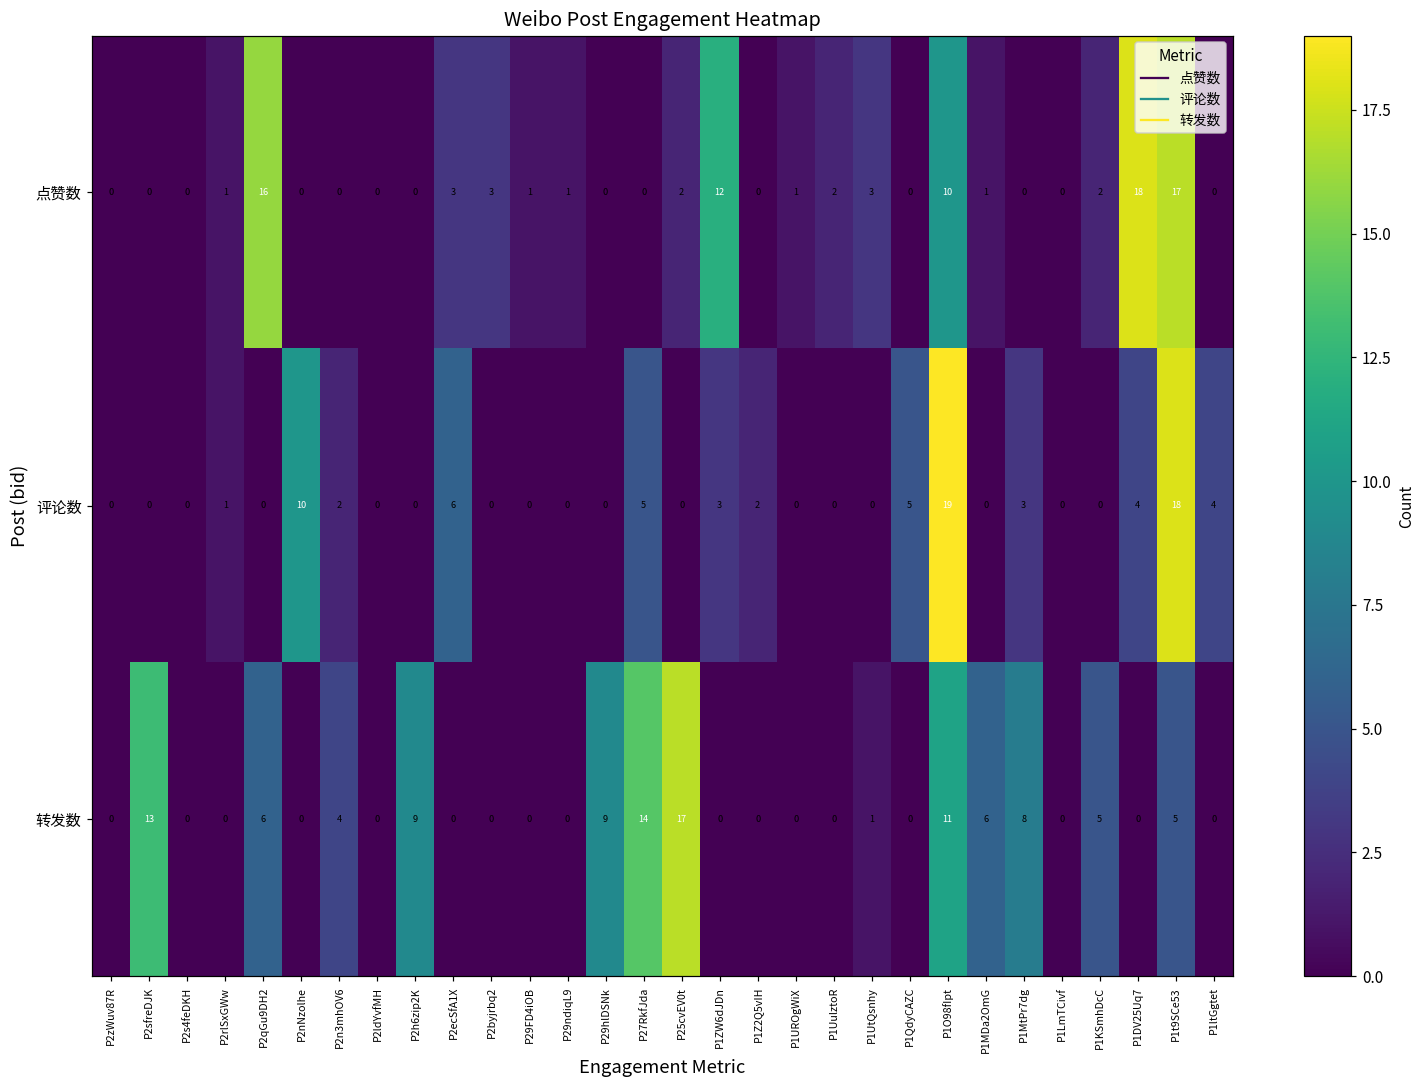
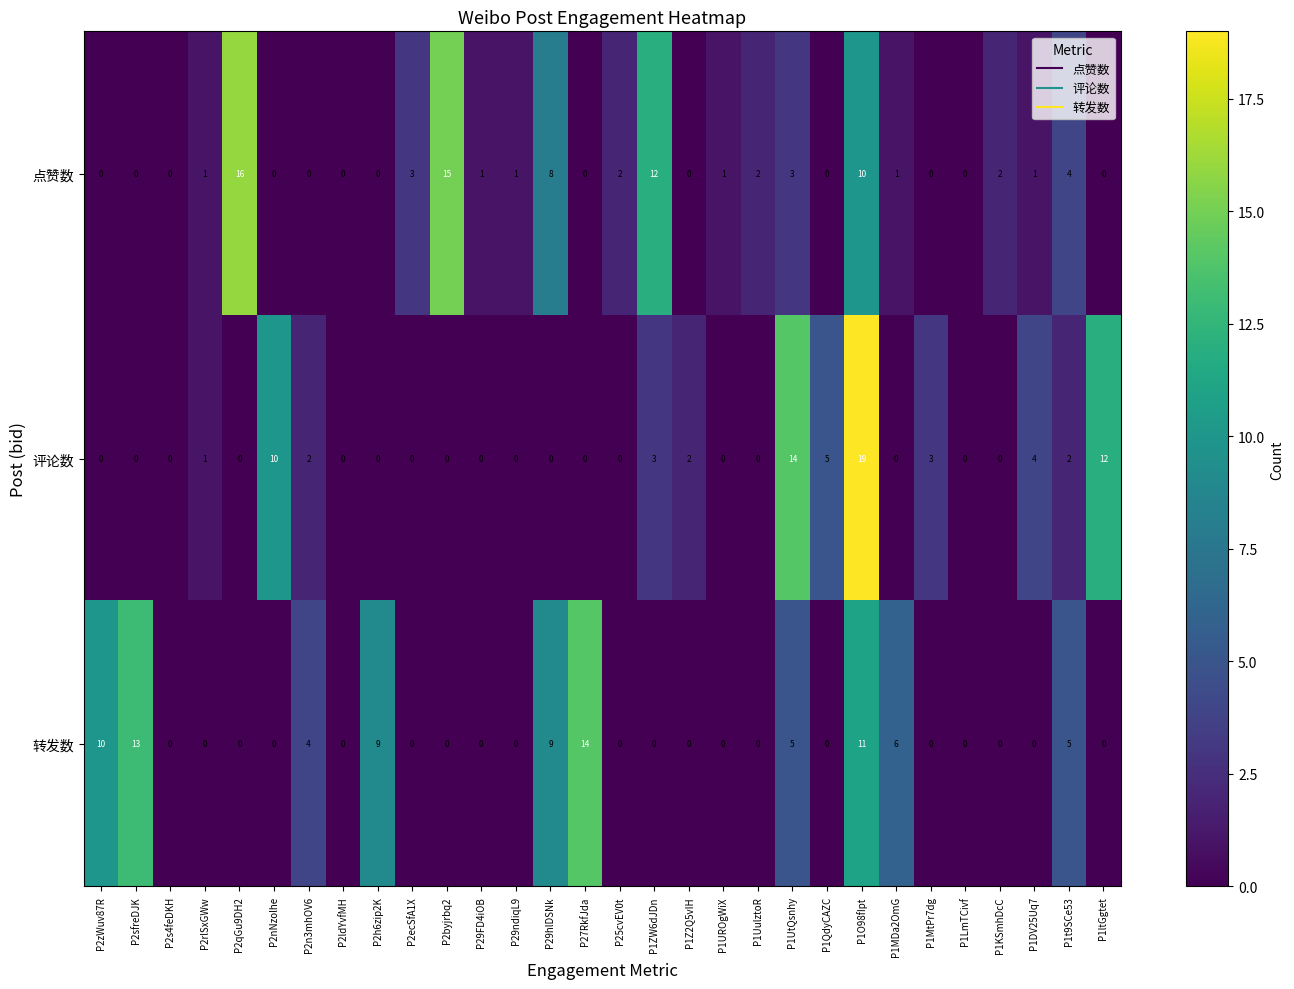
点赞数, P2byjrbq2: 3 -> 15
点赞数, P29hlDSNk: 0 -> 8
点赞数, P1DV25Uq7: 18 -> 1
点赞数, P1t9SCe53: 17 -> 4
评论数, P2ecSfA1X: 6 -> 0
评论数, P27RkfJda: 5 -> 0
评论数, P1UtQsnhy: 0 -> 14
评论数, P1t9SCe53: 18 -> 2
评论数, P1ltGgtet: 4 -> 12
转发数, P2zWuv87R: 0 -> 10
转发数, P2qGu9DH2: 6 -> 0
转发数, P25cvEV0t: 17 -> 0
转发数, P1UtQsnhy: 1 -> 5
转发数, P1MtPr7dg: 8 -> 0
转发数, P1KSmhDcC: 5 -> 0
